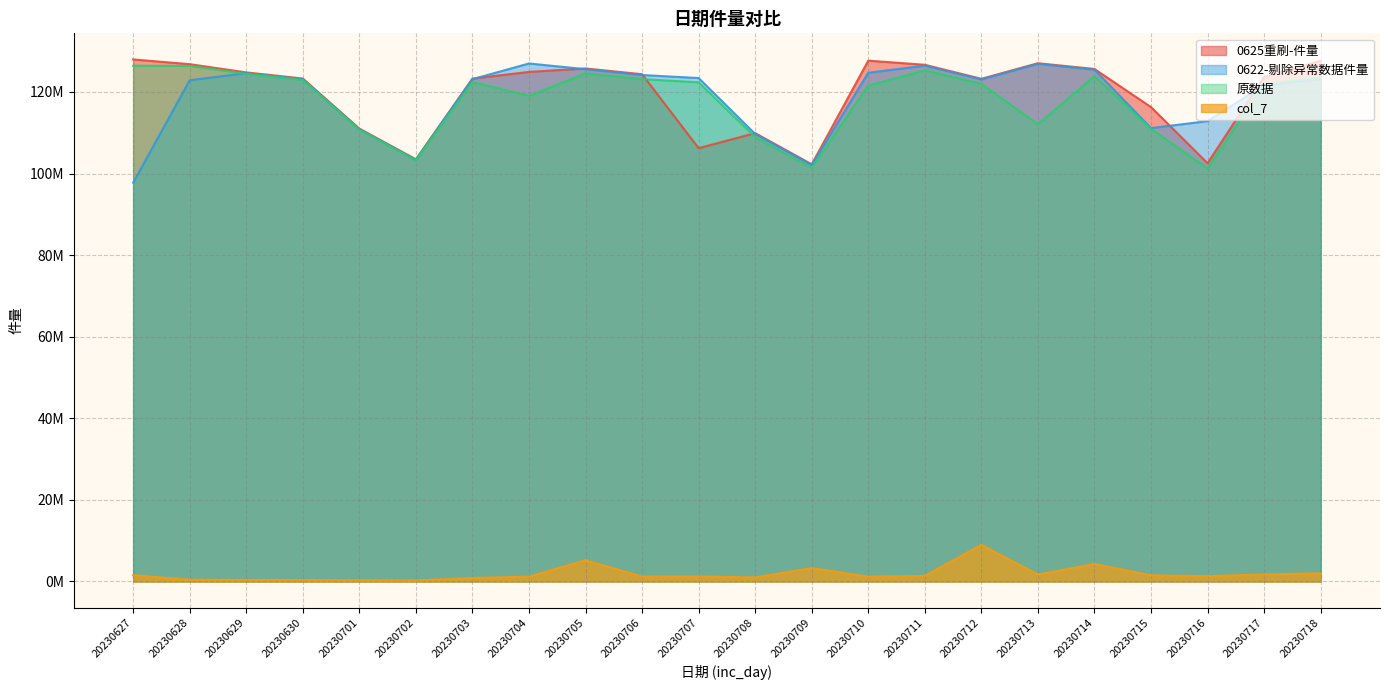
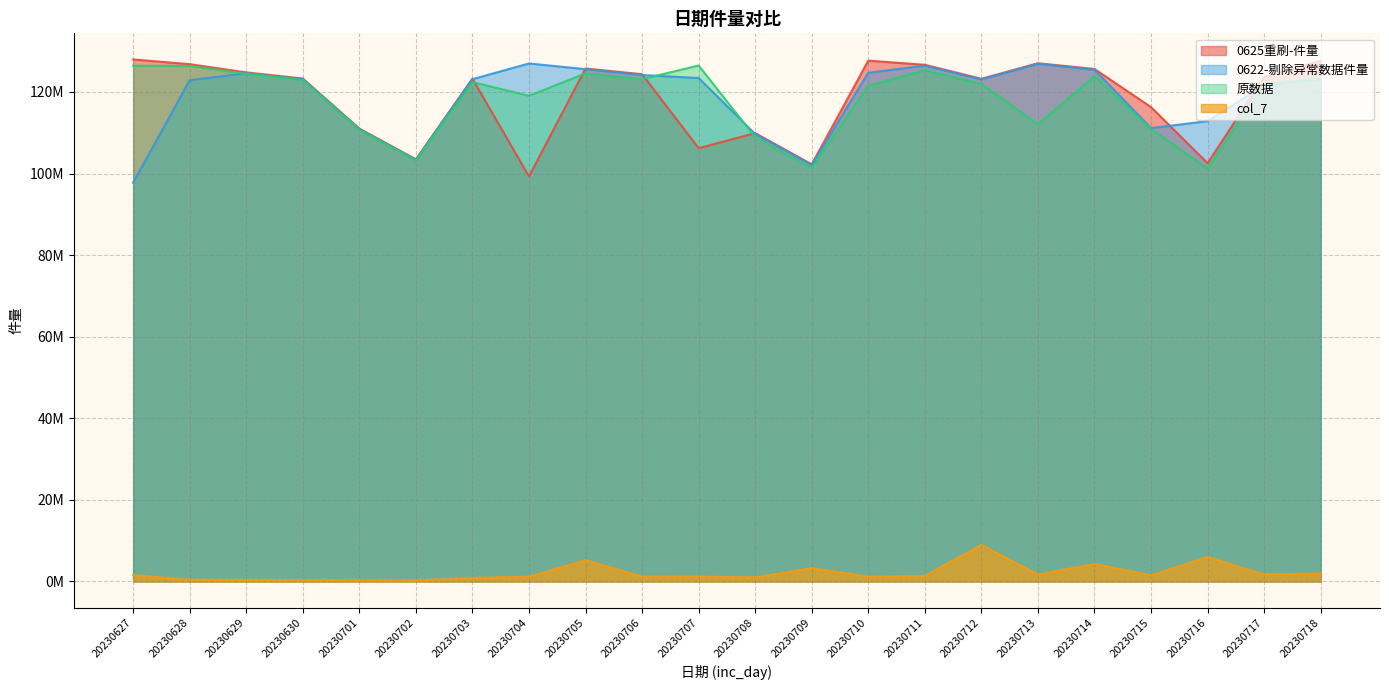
0625重刷-件量, 20230704: 125000000 -> 99000000
原数据, 20230707: 122000000 -> 126000000
col_7, 20230716: 1000000 -> 6000000
